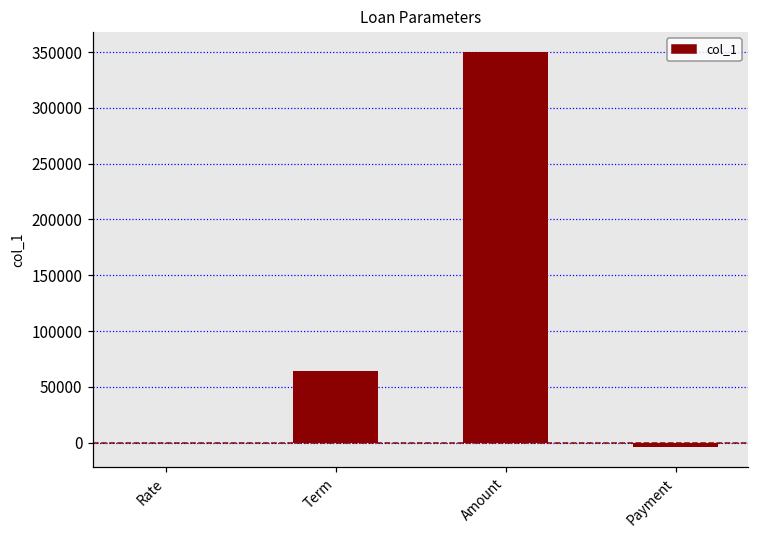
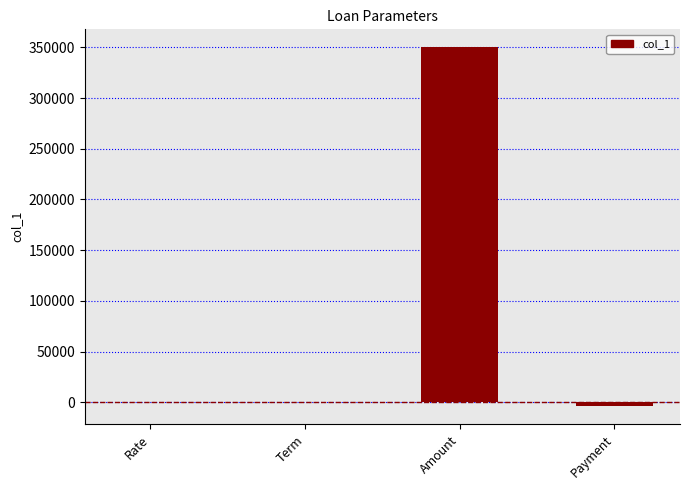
Term: 64000 -> 0
